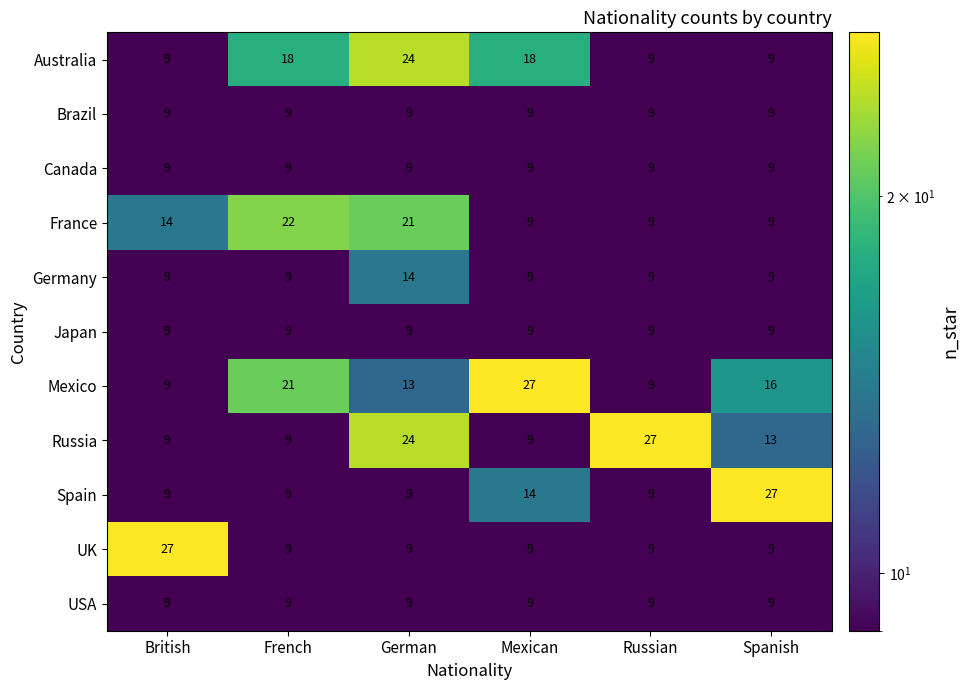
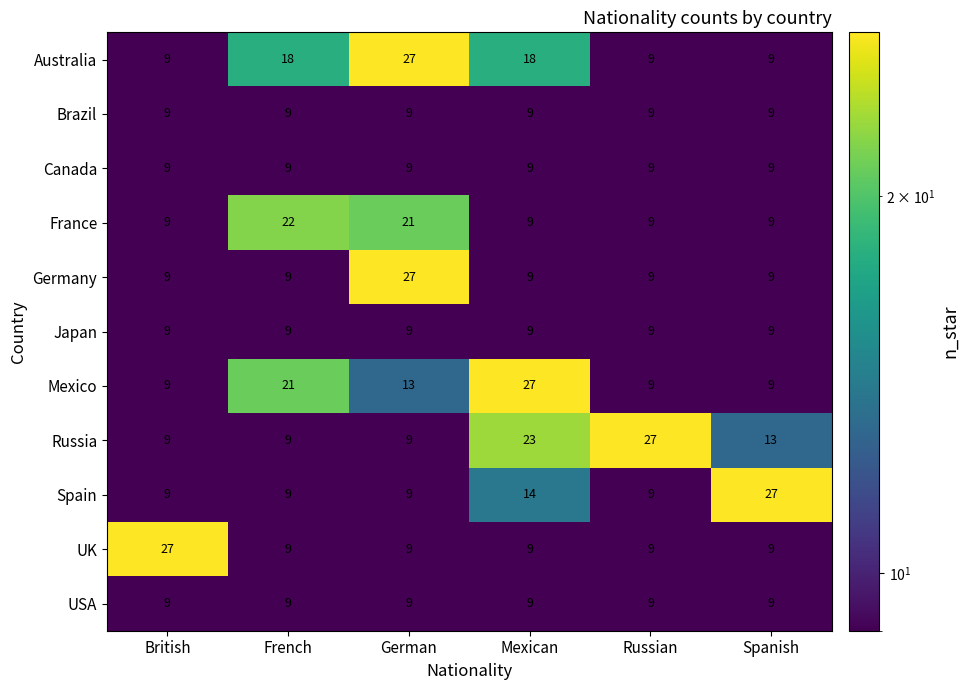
Australia, German: 24 -> 27
France, British: 14 -> 9
Germany, German: 14 -> 27
Mexico, Spanish: 16 -> 9
Russia, German: 24 -> 9
Russia, Mexican: 9 -> 23
